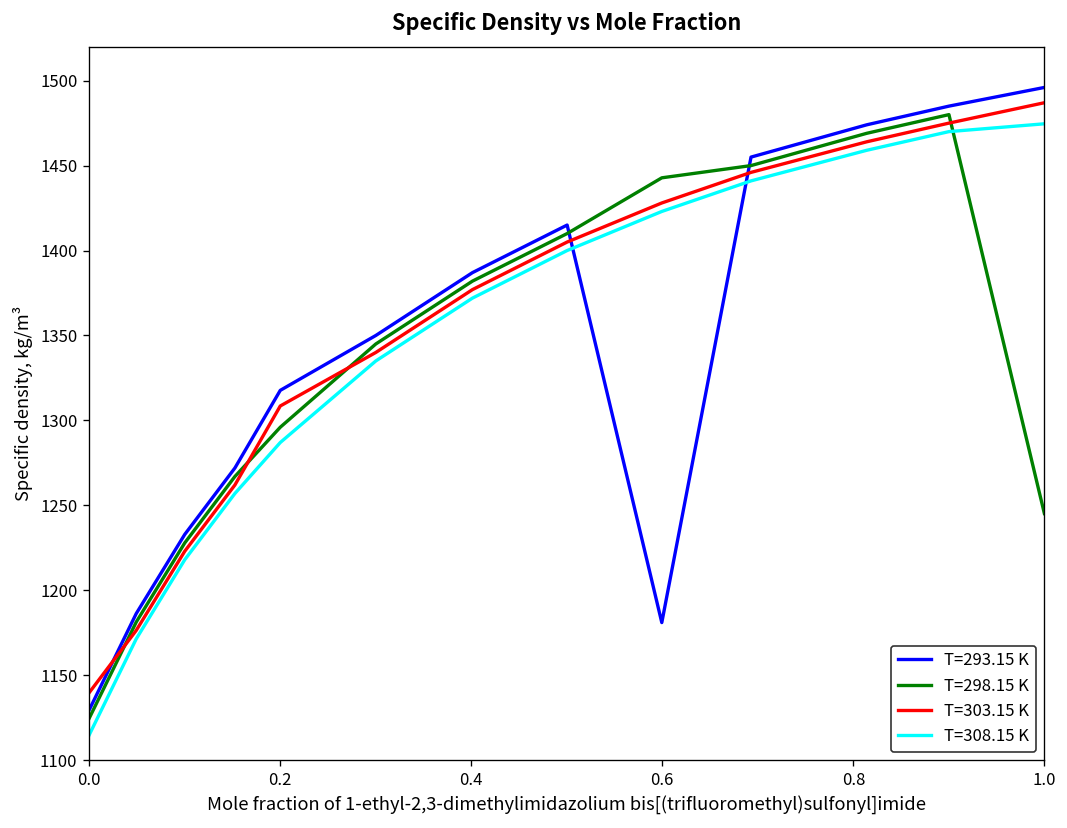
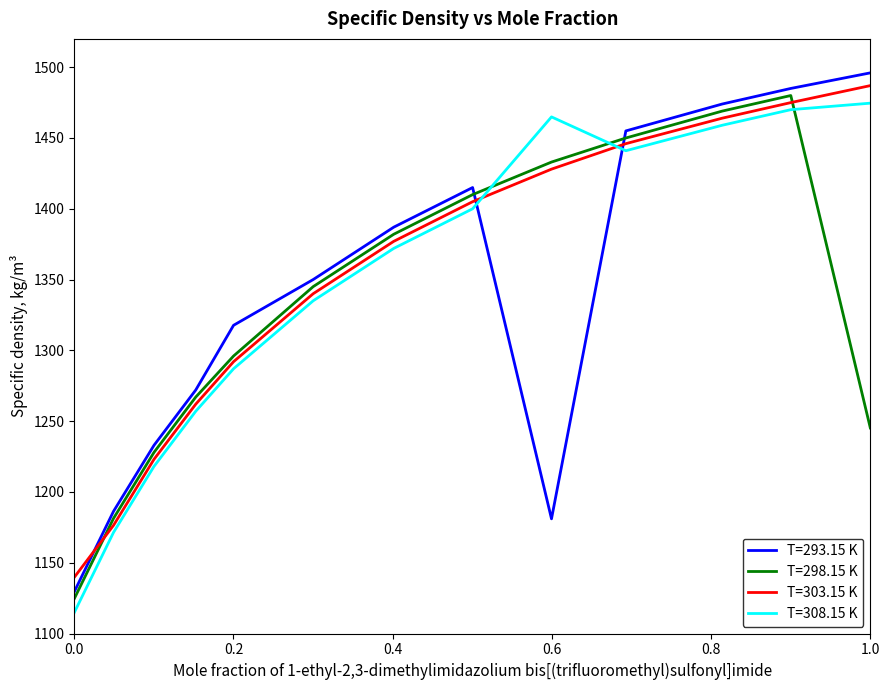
T=303.15 K, 0.2: 1309 -> 1292
T=298.15 K, 0.6: 1443 -> 1433
T=308.15 K, 0.6: 1423 -> 1465
